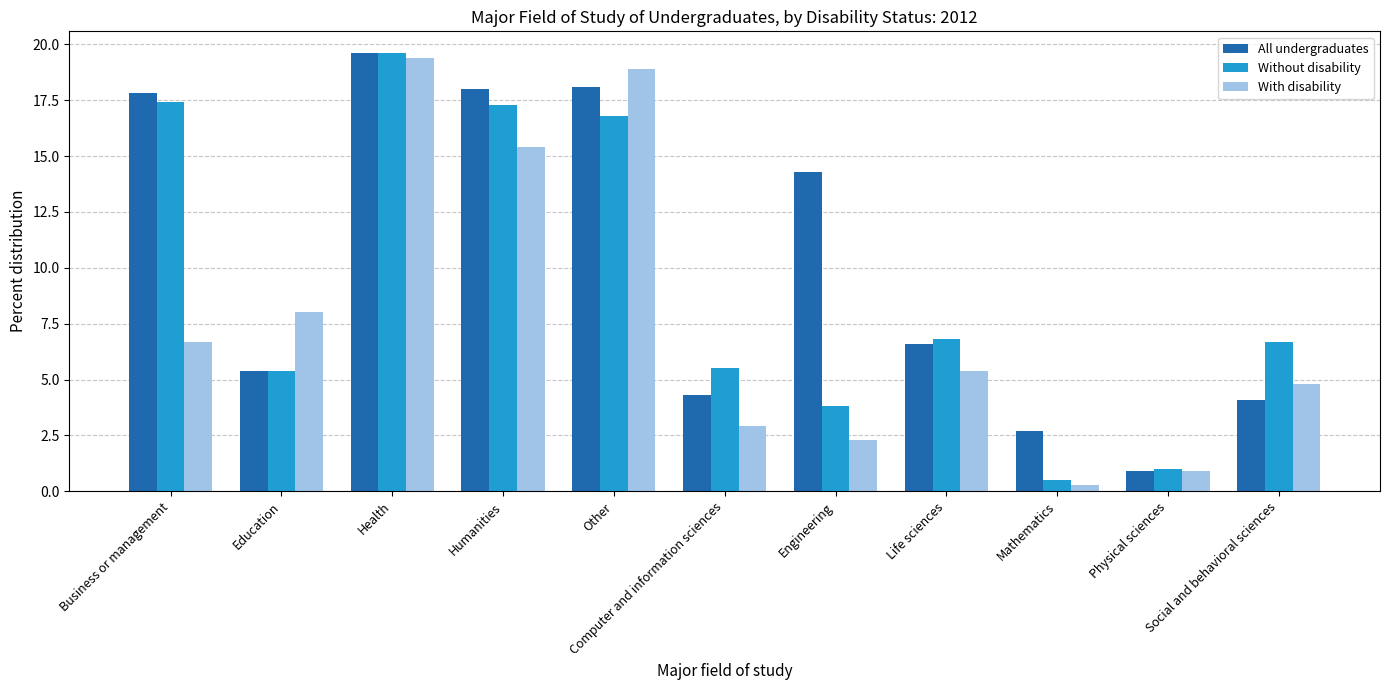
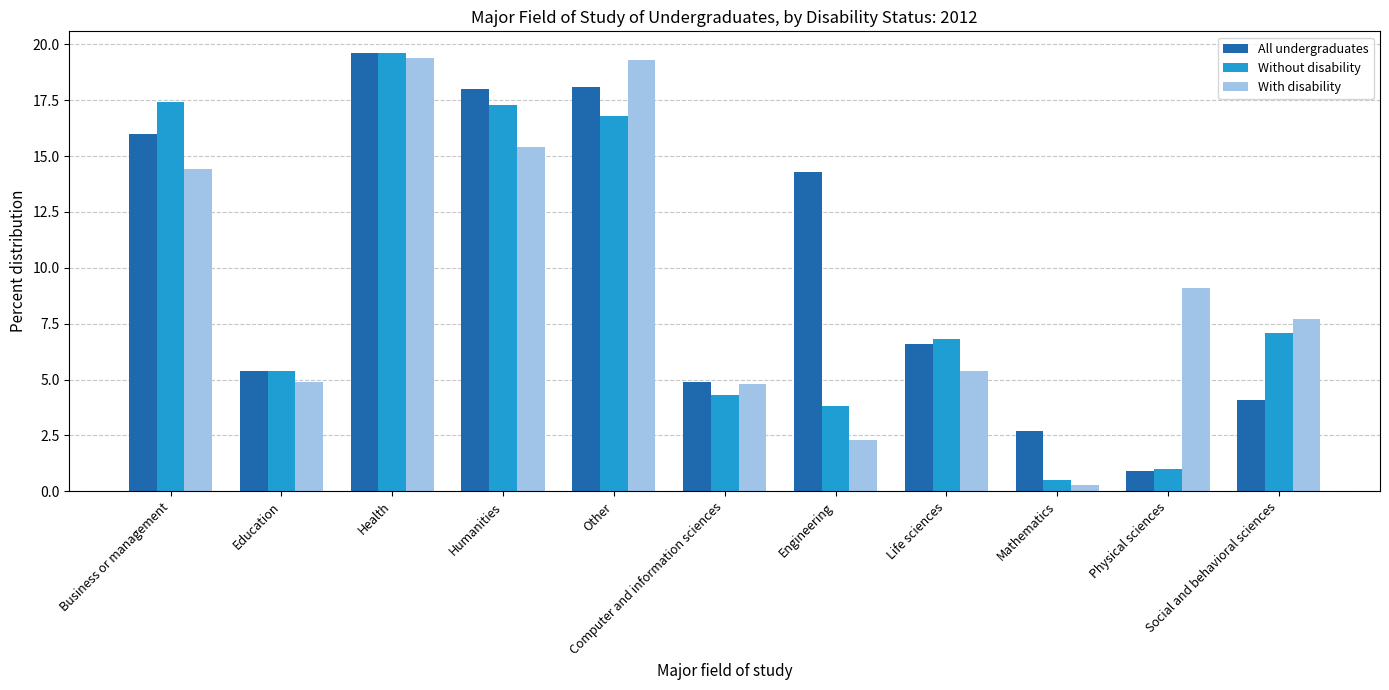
All undergraduates, Business or management: 17.8 -> 16.0
With disability, Business or management: 6.7 -> 14.4
With disability, Education: 8.0 -> 4.9
With disability, Other: 18.9 -> 19.3
All undergraduates, Computer and information sciences: 4.3 -> 4.9
Without disability, Computer and information sciences: 5.5 -> 4.3
With disability, Computer and information sciences: 2.9 -> 4.8
With disability, Physical sciences: 0.9 -> 9.1
Without disability, Social and behavioral sciences: 6.7 -> 7.1
With disability, Social and behavioral sciences: 4.8 -> 7.7
